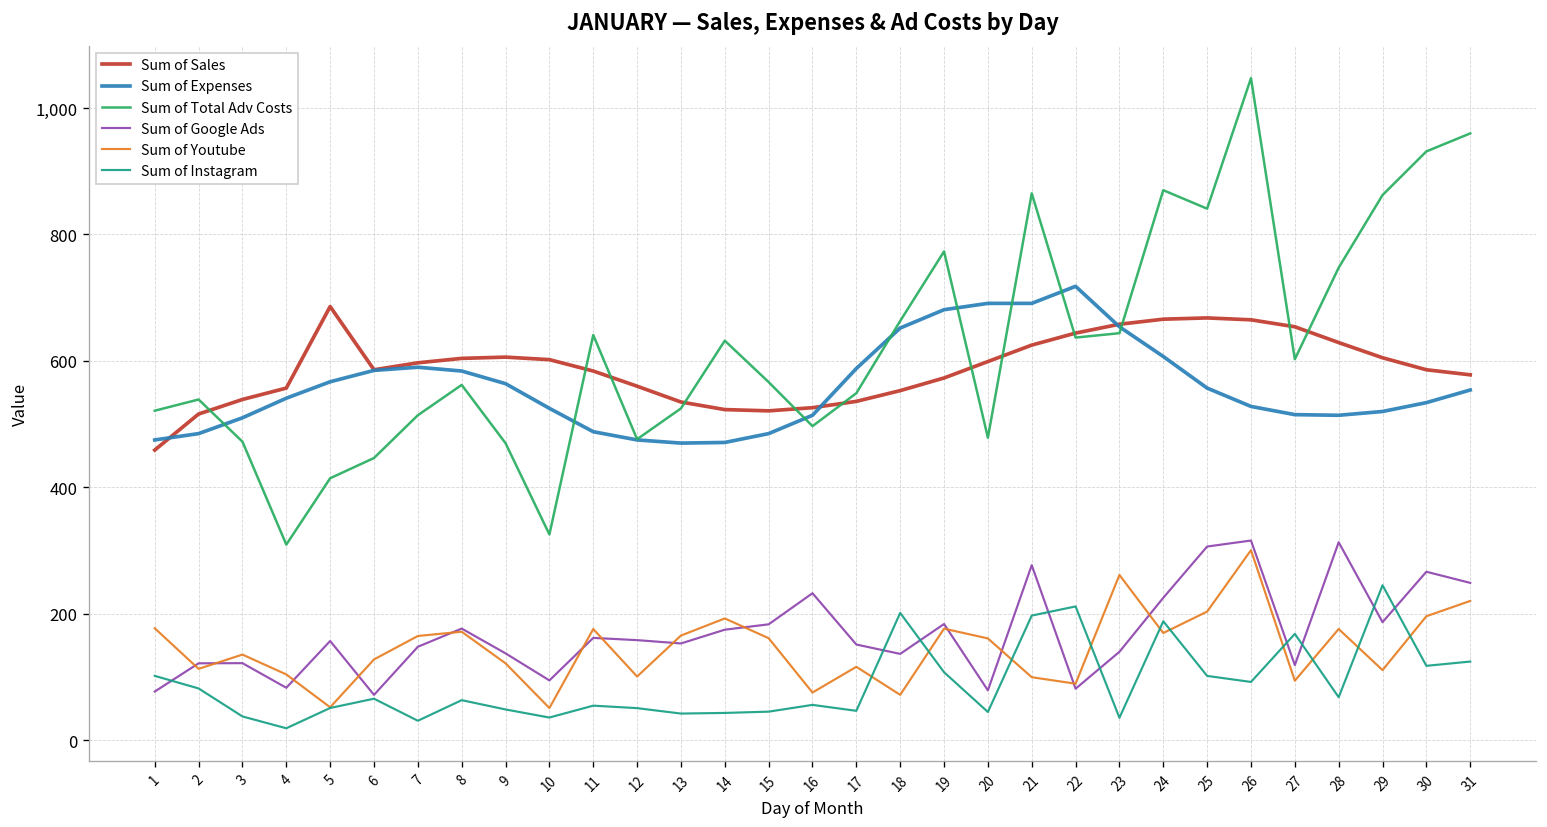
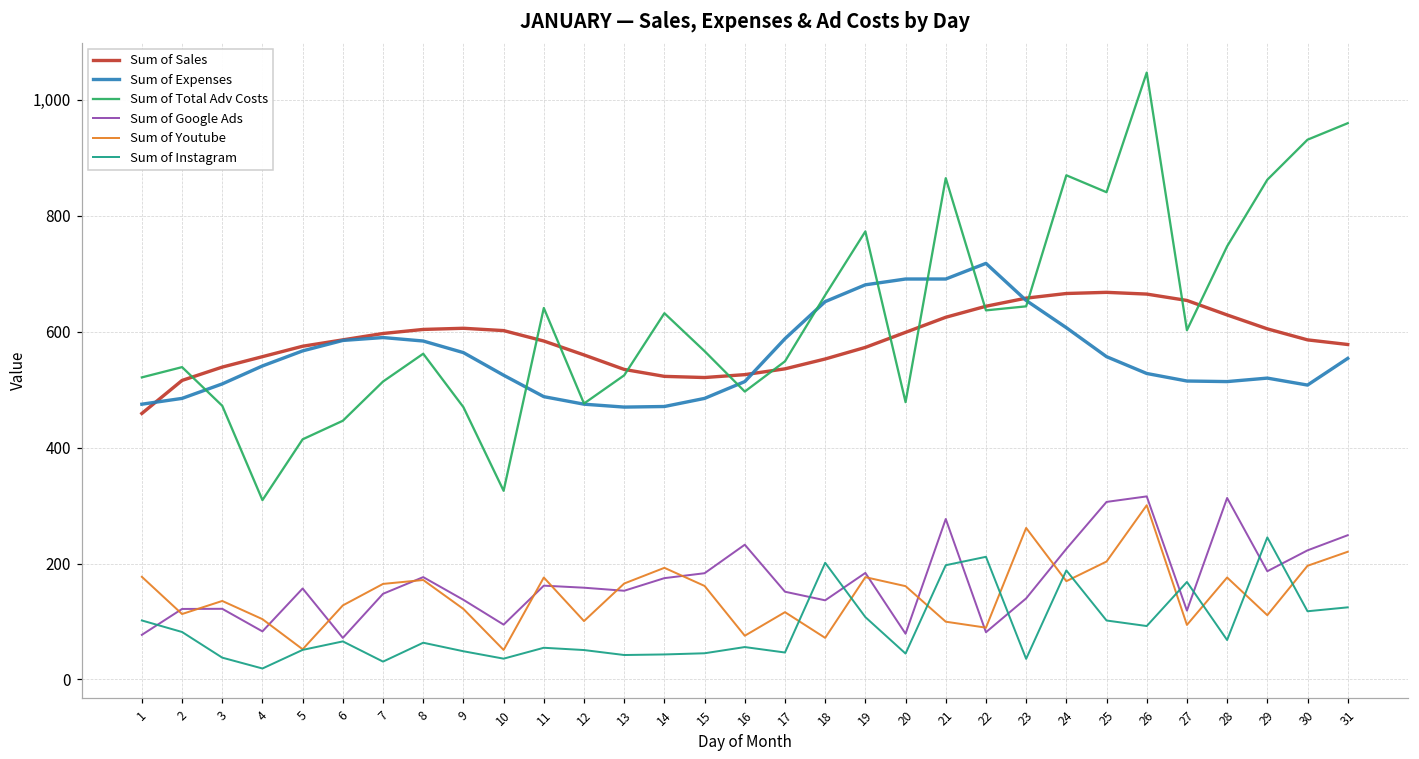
Sum of Sales, 5: 690 -> 580
Sum of Expenses, 30: 530 -> 510
Sum of Google Ads, 30: 270 -> 220
